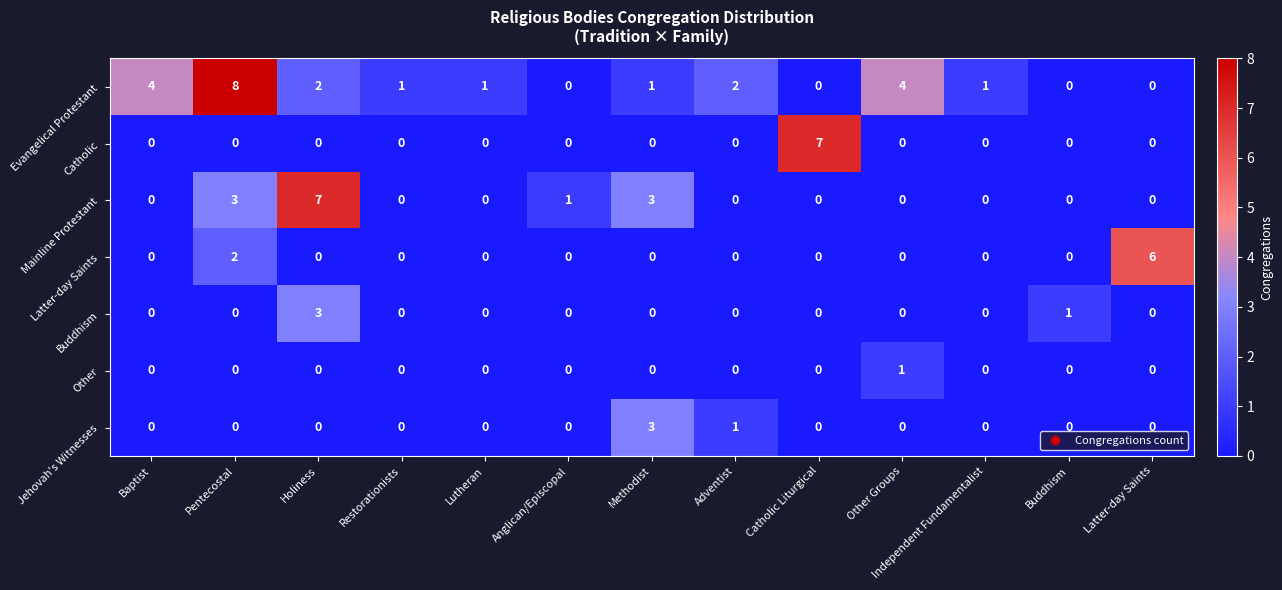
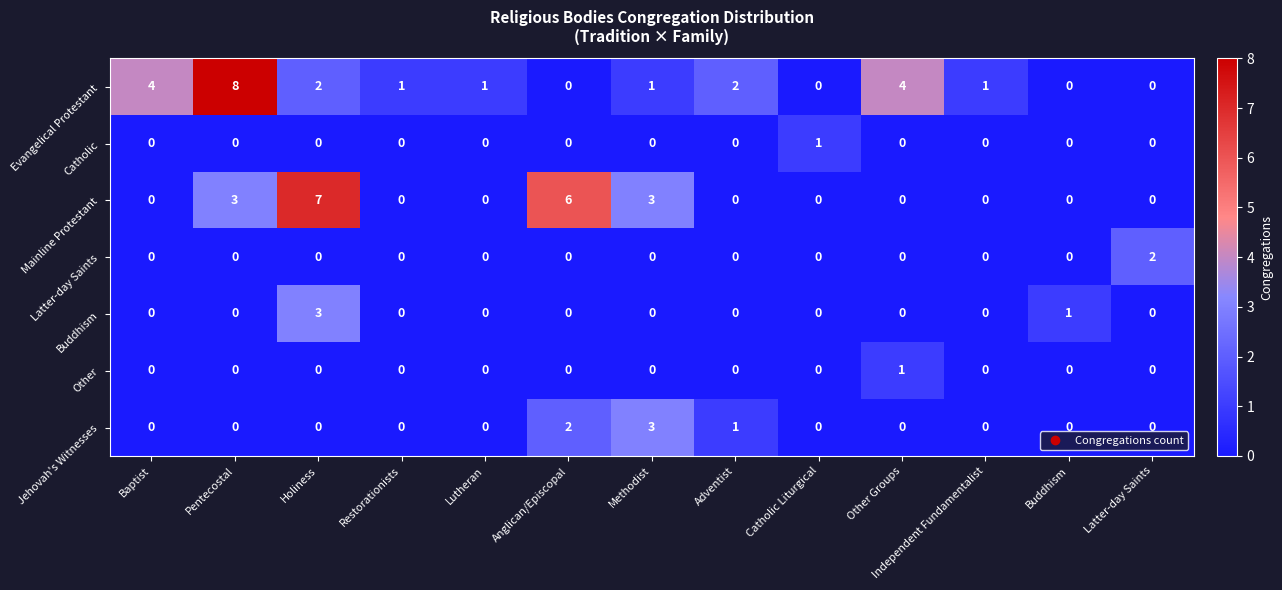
Catholic, Catholic Liturgical: 7 -> 1
Mainline Protestant, Anglican/Episcopal: 1 -> 6
Latter-day Saints, Pentecostal: 2 -> 0
Latter-day Saints, Latter-day Saints: 6 -> 2
Jehovah's Witnesses, Anglican/Episcopal: 0 -> 2
